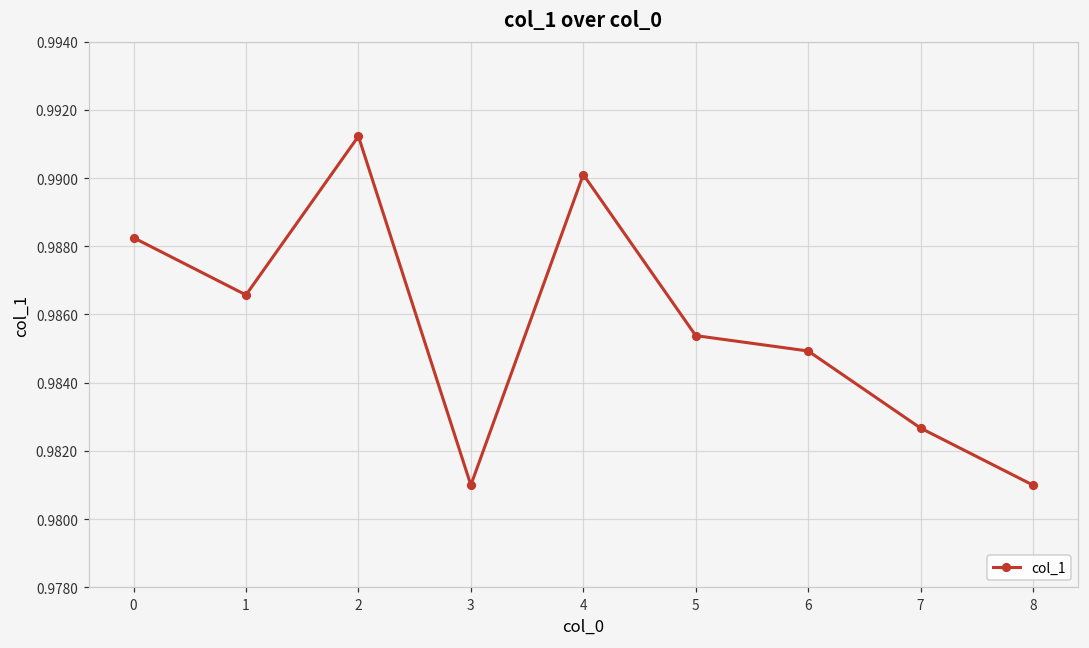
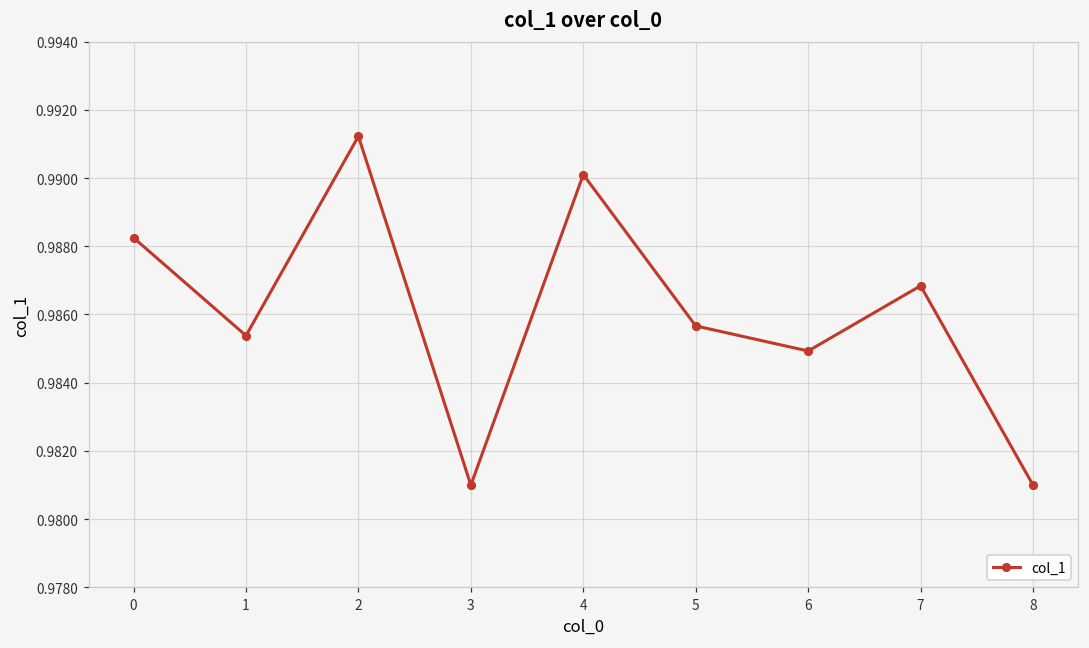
1: 0.9866 -> 0.9854
5: 0.9854 -> 0.9857
7: 0.9827 -> 0.9868
